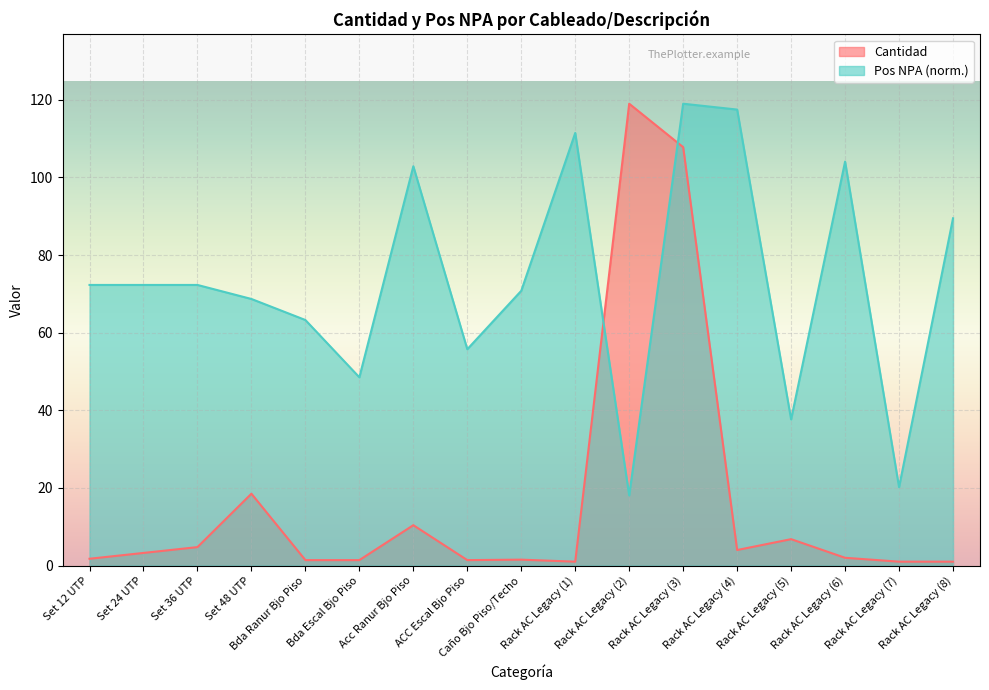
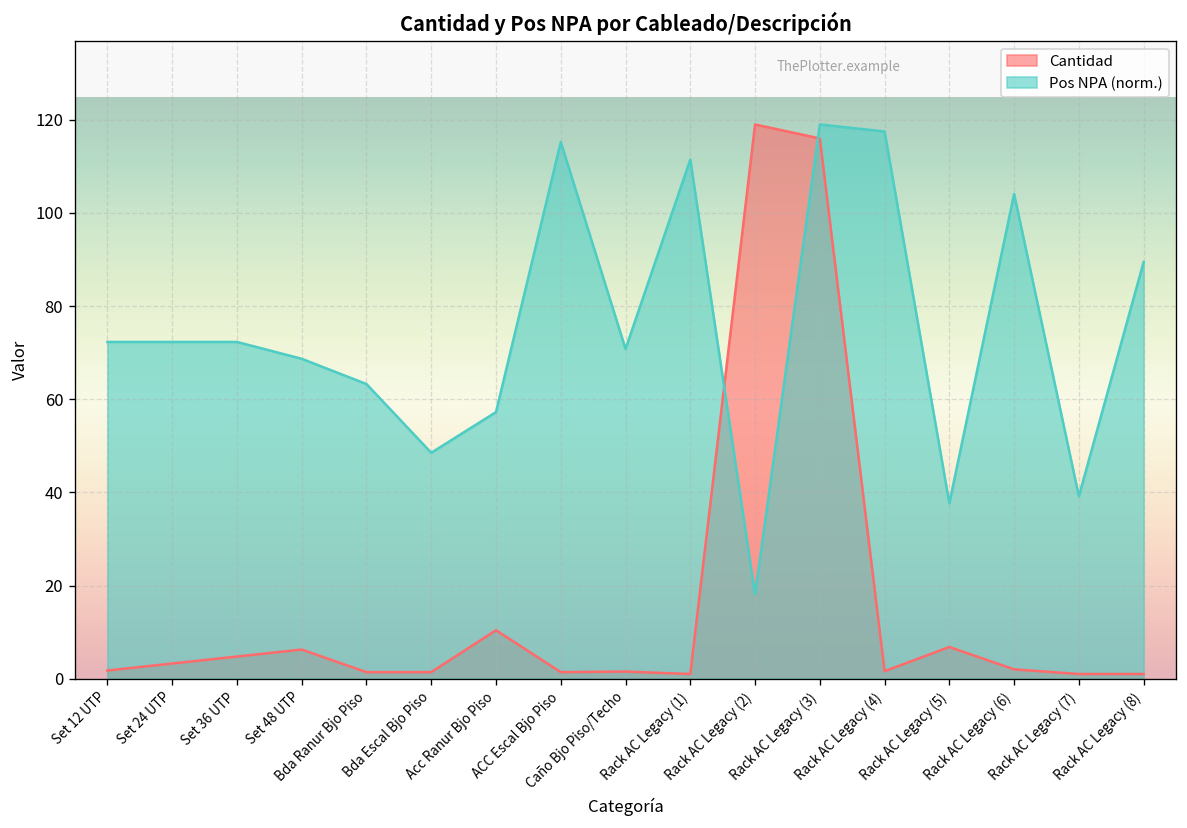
Cantidad, Set 48 UTP: 19 -> 6
Pos NPA (norm.), Acc Ranur Bjo Piso: 103 -> 57
Pos NPA (norm.), ACC Escal Bjo Piso: 56 -> 115
Cantidad, Rack AC Legacy (3): 108 -> 116
Cantidad, Rack AC Legacy (4): 4 -> 2
Pos NPA (norm.), Rack AC Legacy (7): 20 -> 39
